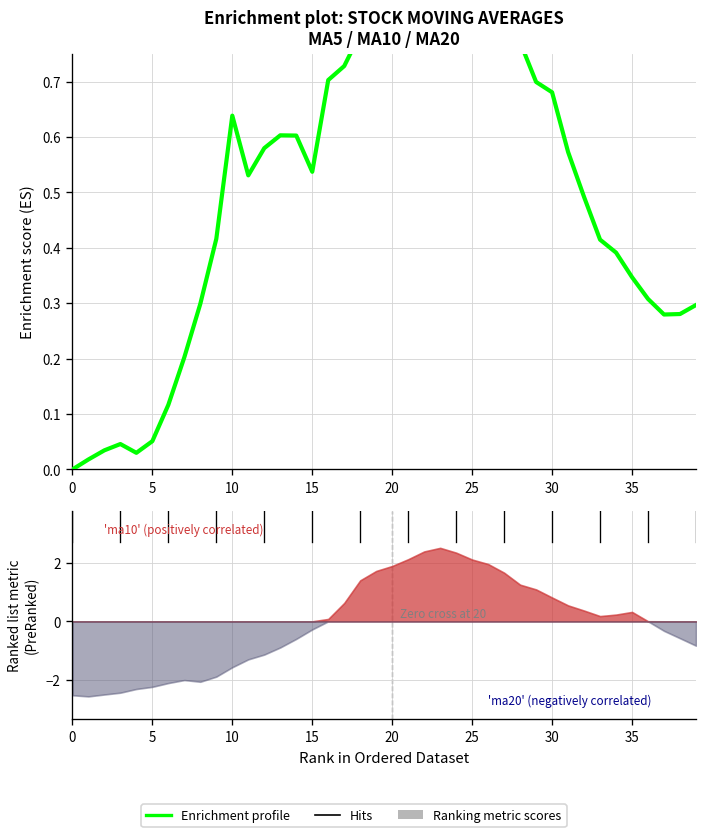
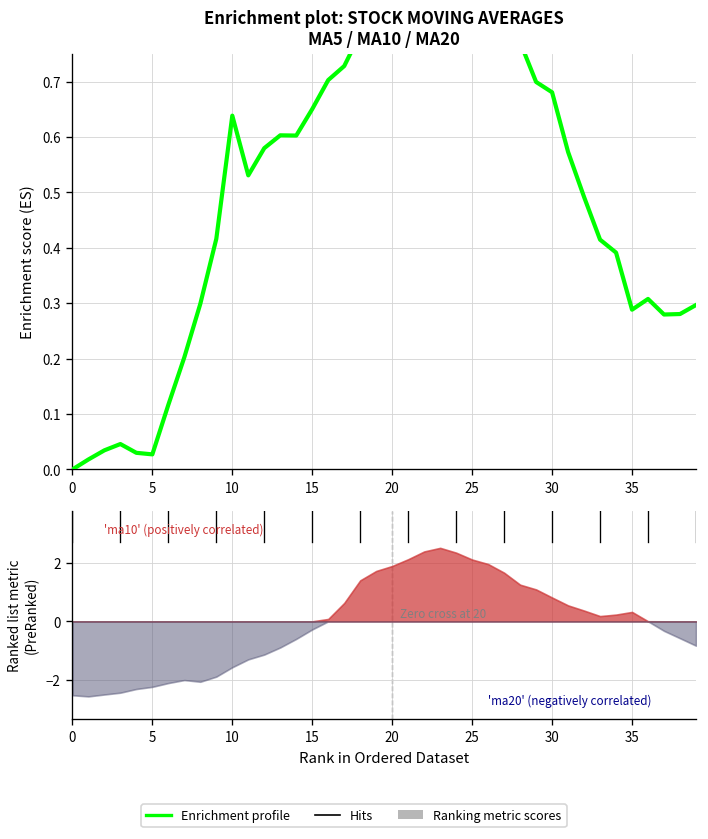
Enrichment plot: STOCK MOVING AVERAGES MA5 / MA10 / MA20, 5: 0.05 -> 0.03
Enrichment plot: STOCK MOVING AVERAGES MA5 / MA10 / MA20, 15: 0.54 -> 0.65
Enrichment plot: STOCK MOVING AVERAGES MA5 / MA10 / MA20, 35: 0.35 -> 0.29
